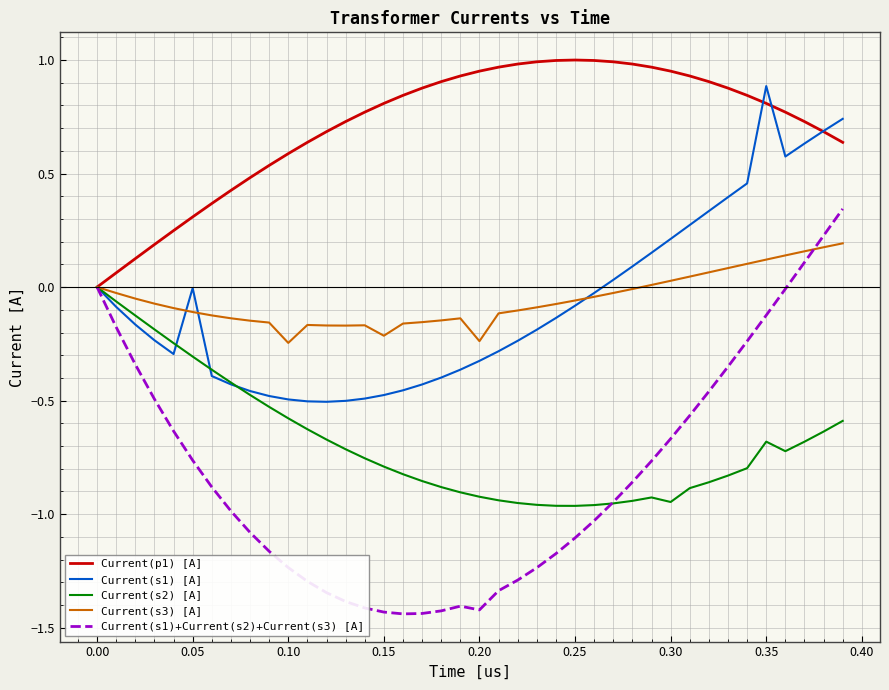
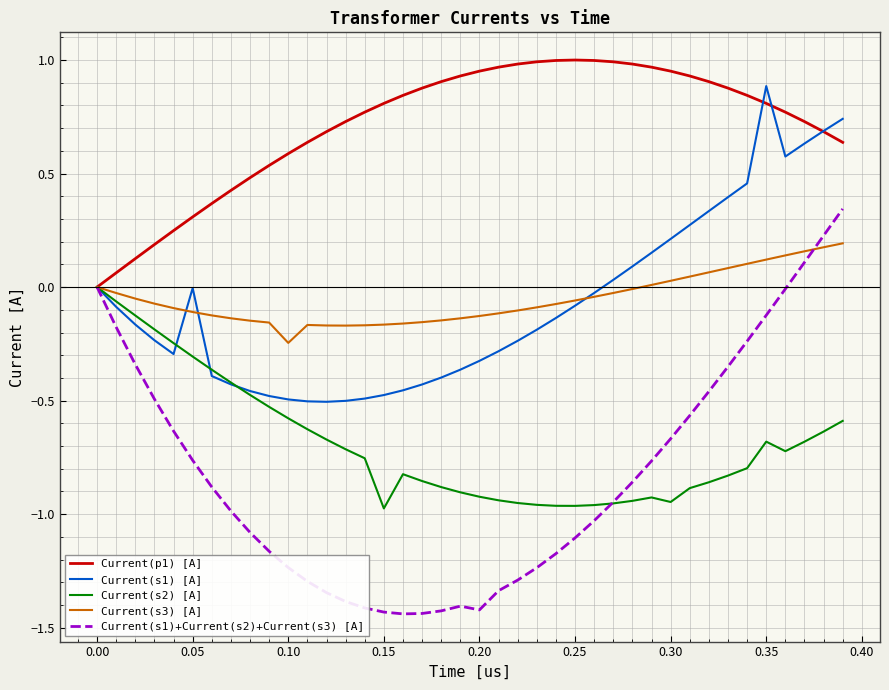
Current(s2) [A], 0.15: -0.79 -> -0.97
Current(s3) [A], 0.15: -0.21 -> -0.17
Current(s3) [A], 0.20: -0.24 -> -0.13
